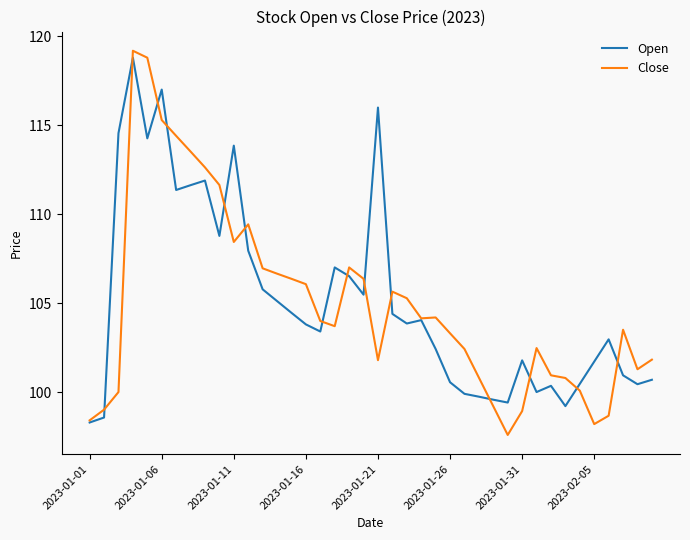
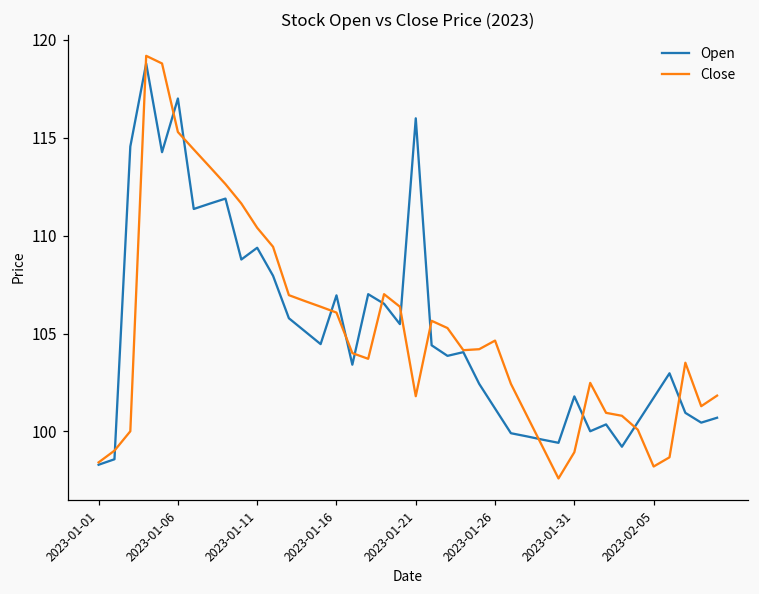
Open, 2023-01-11: 113.9 -> 109.4
Close, 2023-01-11: 108.4 -> 110.4
Open, 2023-01-16: 103.8 -> 107.0
Open, 2023-01-26: 100.6 -> 101.2
Close, 2023-01-26: 103.3 -> 104.6
